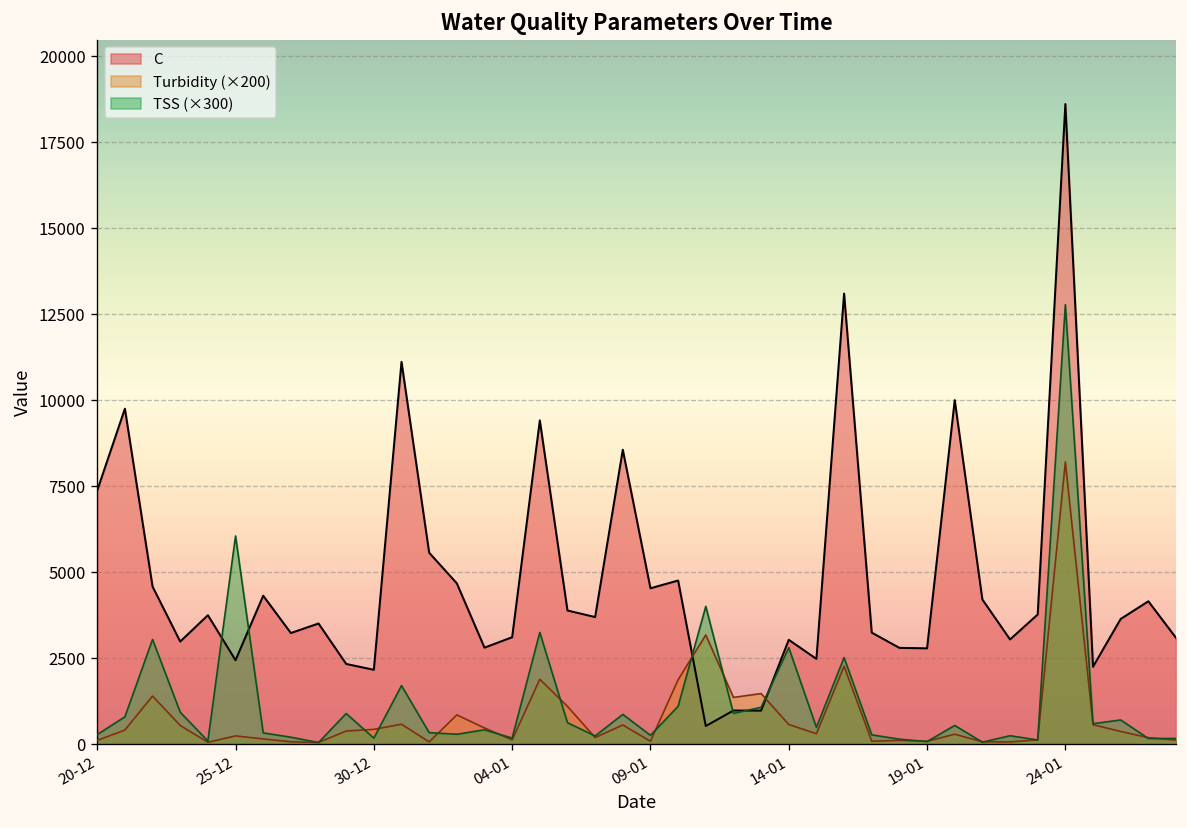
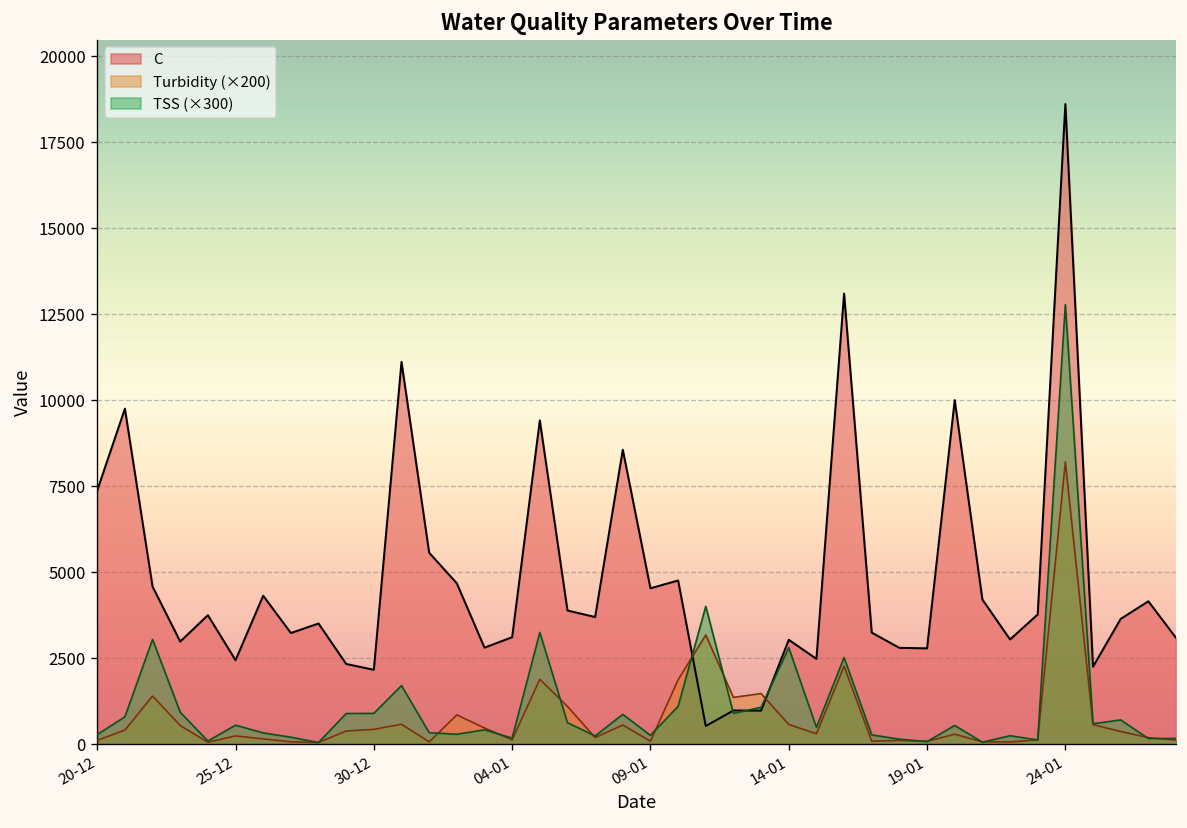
TSS (×300), 25-12: 6100 -> 600
TSS (×300), 30-12: 200 -> 900
